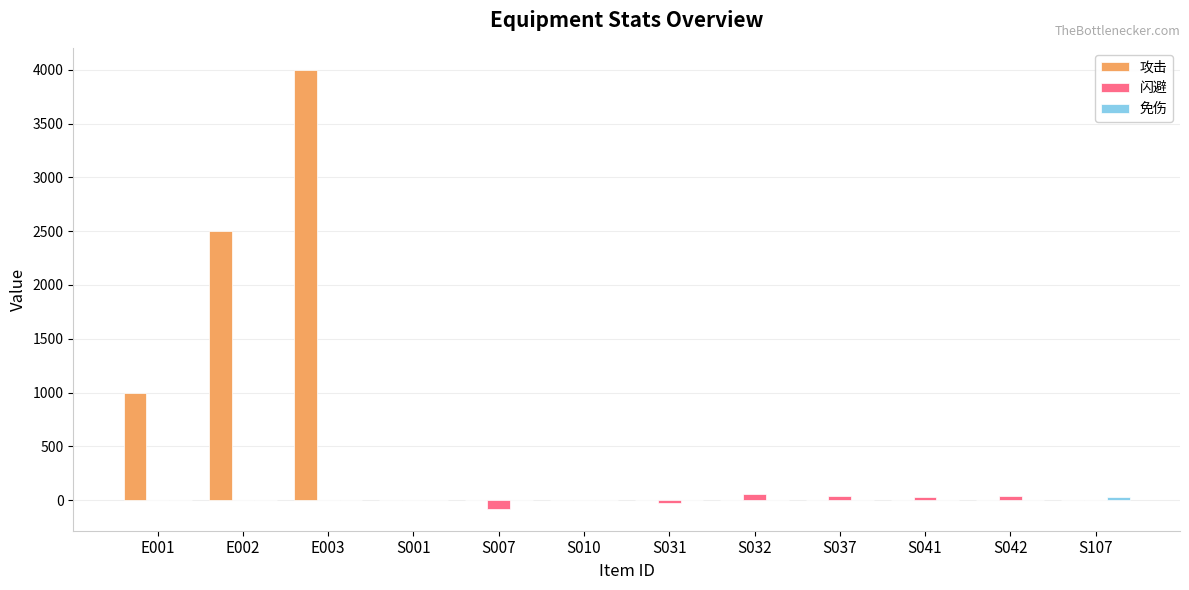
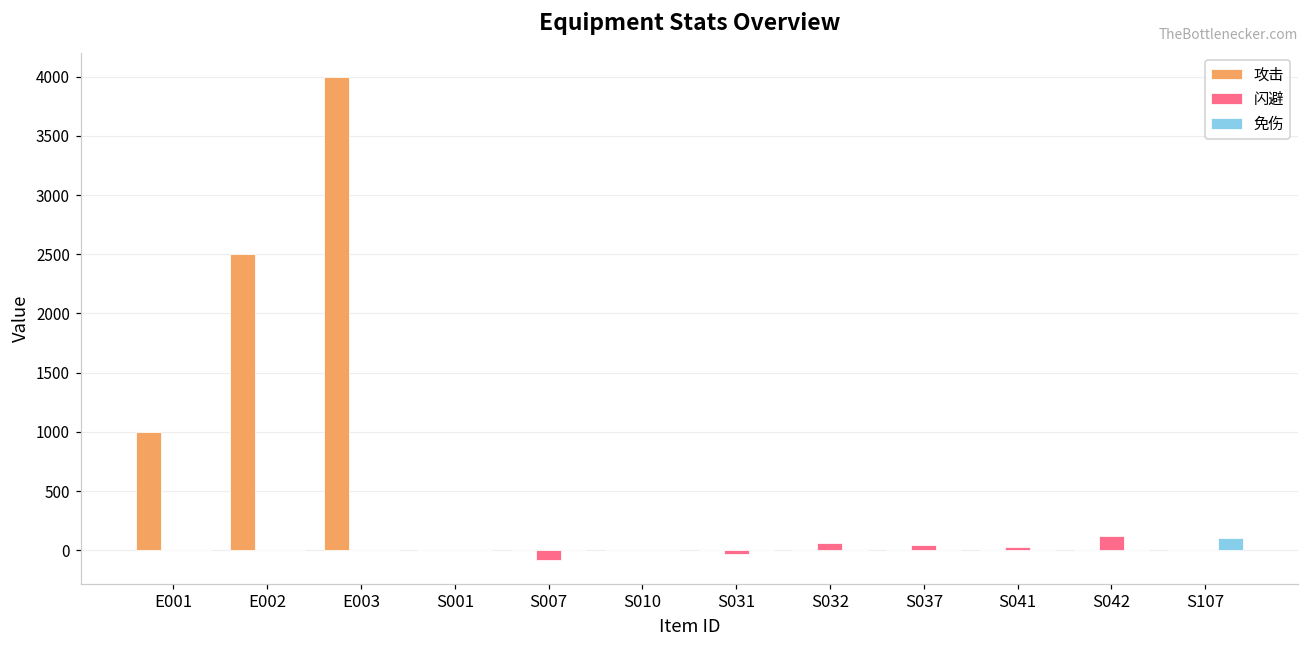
闪避, S042: 40 -> 120
免伤, S107: 30 -> 100
